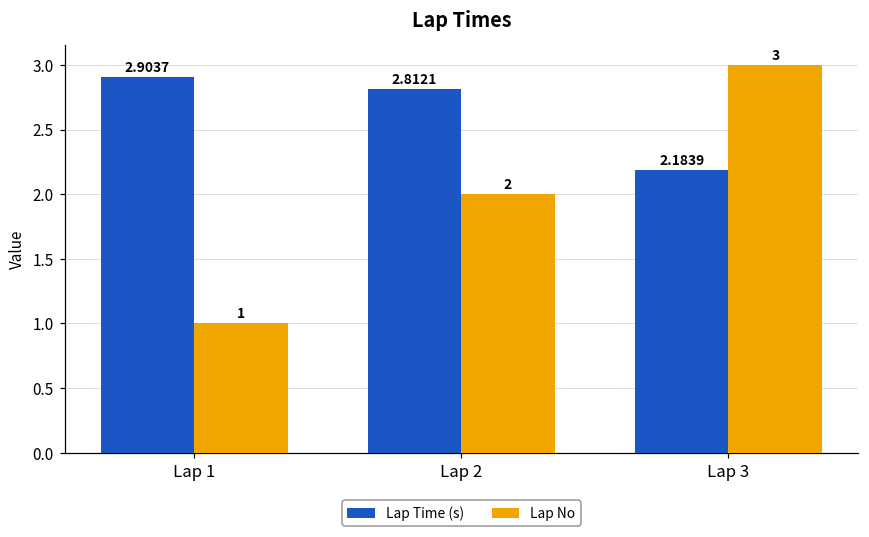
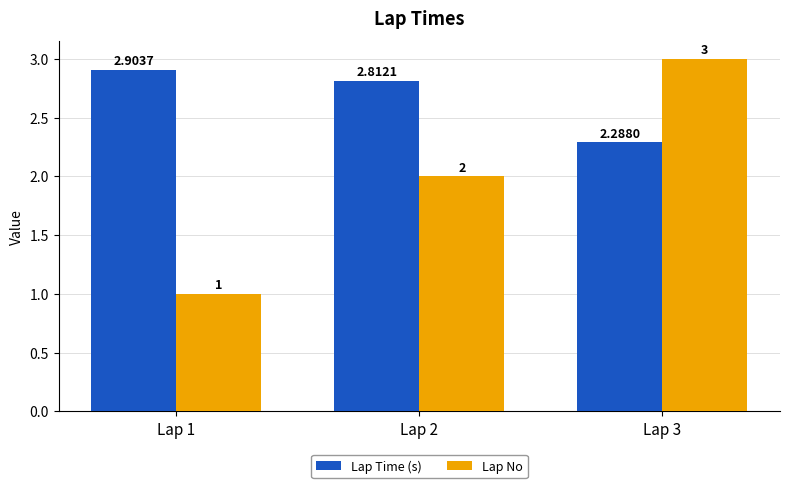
Lap Time (s), Lap 3: 2.1839 -> 2.2880
